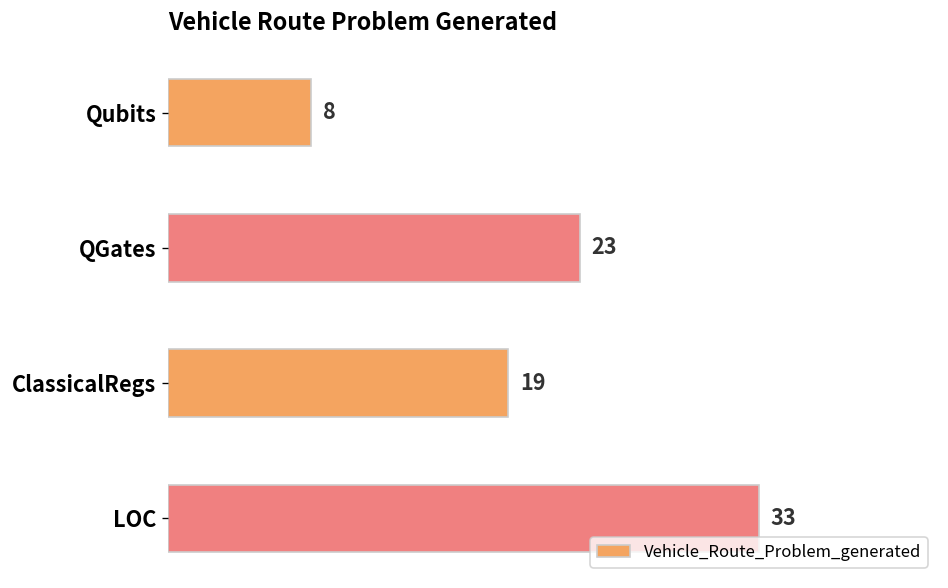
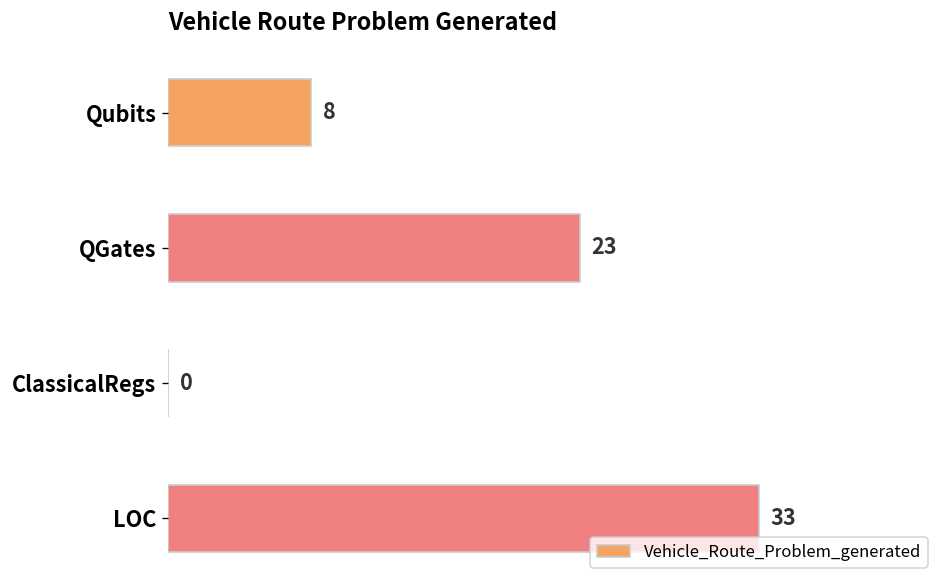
ClassicalRegs: 19 -> 0
